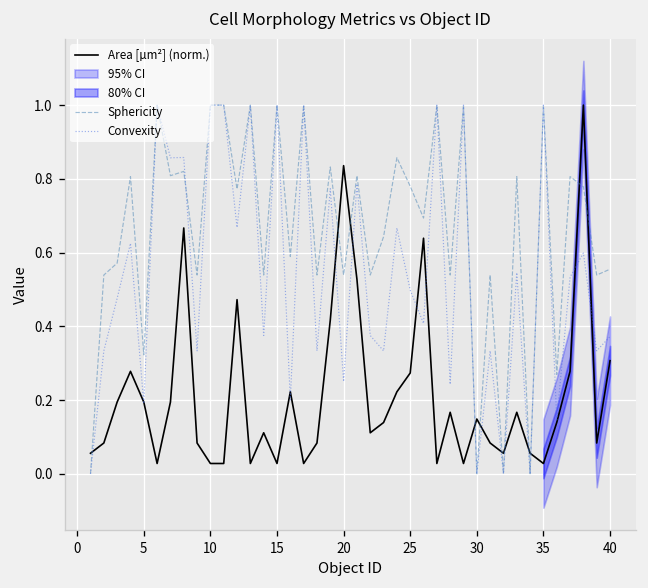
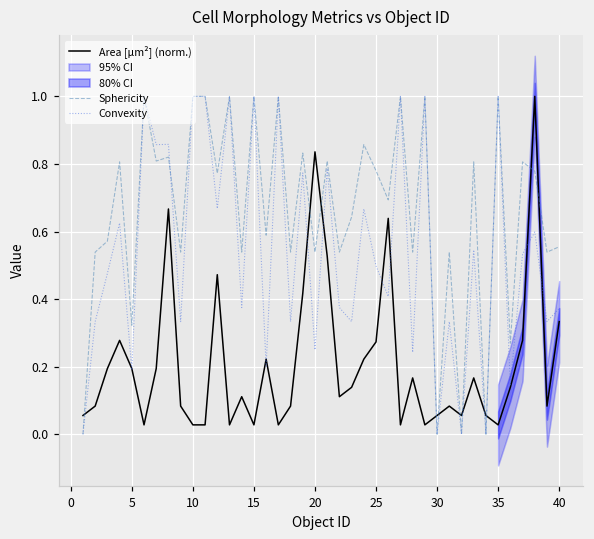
Area [µm²] (norm.), 30: 0.15 -> 0.06
Area [µm²] (norm.), 40: 0.31 -> 0.33
